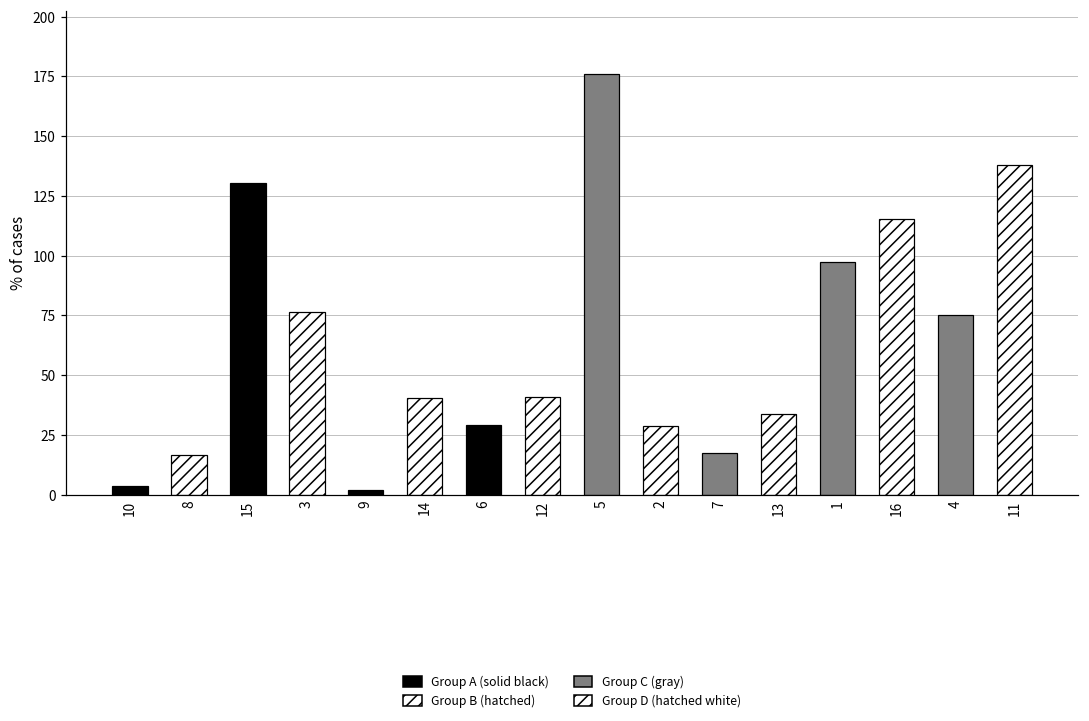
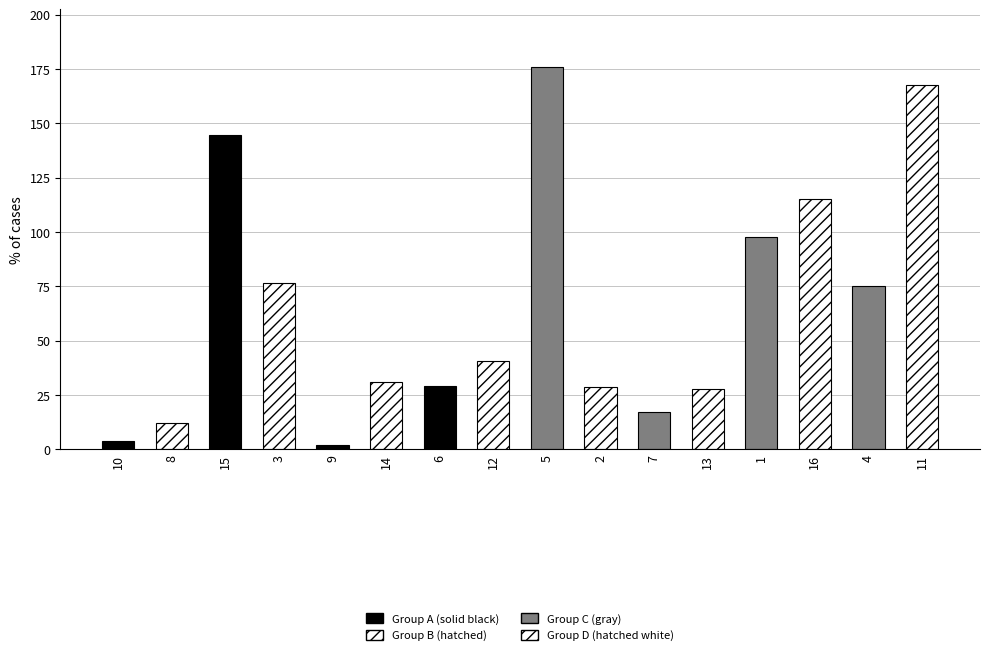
8: 17 -> 12
15: 130 -> 145
14: 41 -> 31
13: 34 -> 28
11: 138 -> 168
